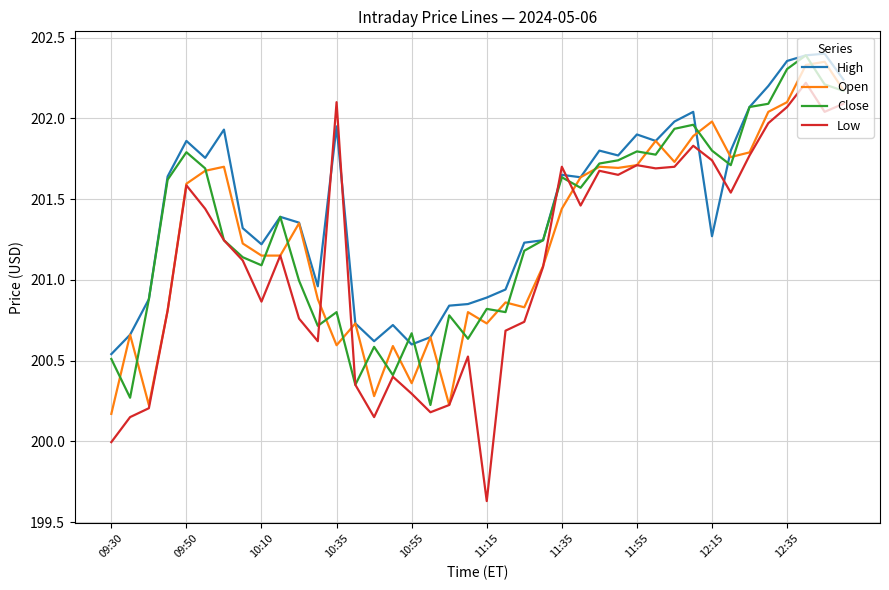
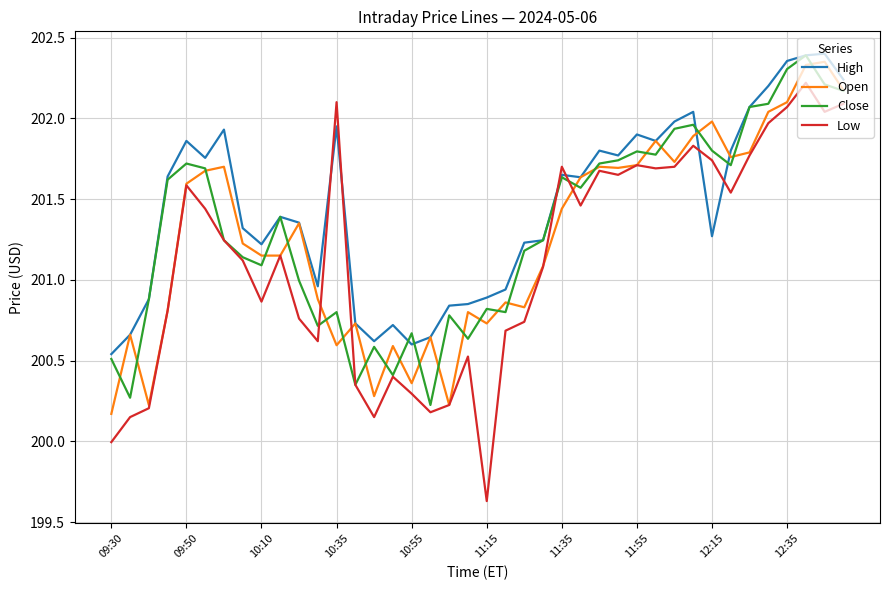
Close, 09:50: 201.79 -> 201.72
